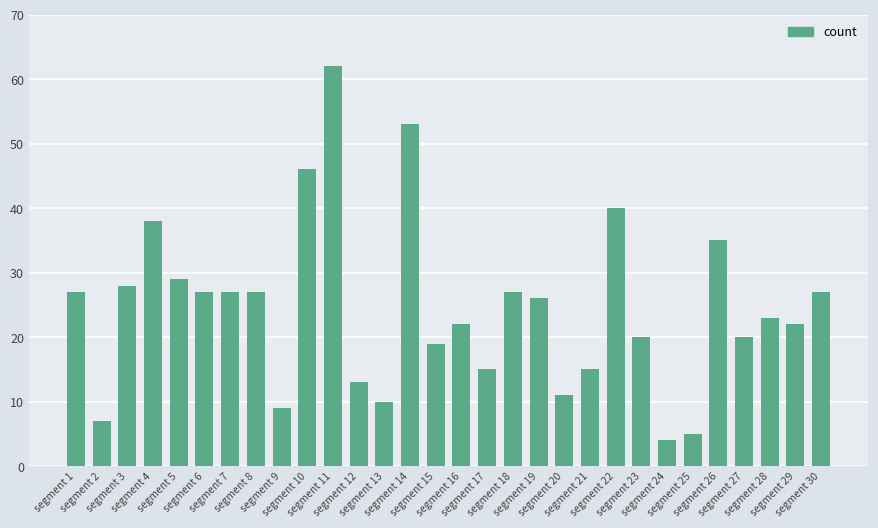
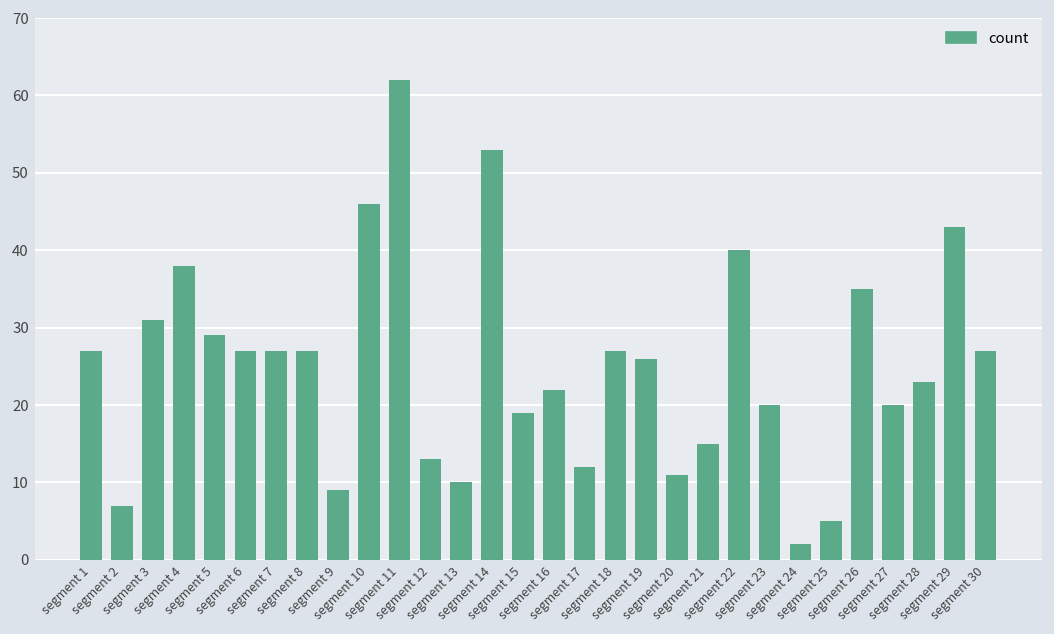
segment 3: 28 -> 31
segment 17: 15 -> 12
segment 24: 4 -> 2
segment 29: 22 -> 43
